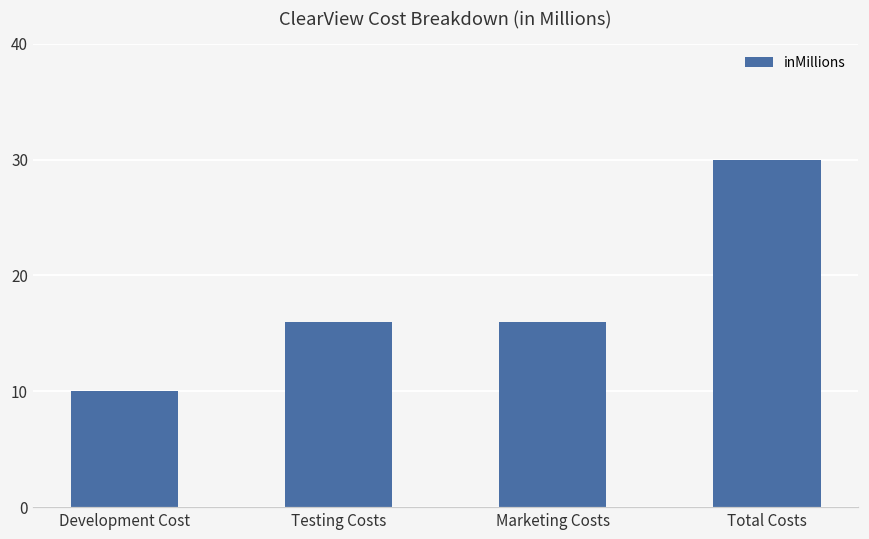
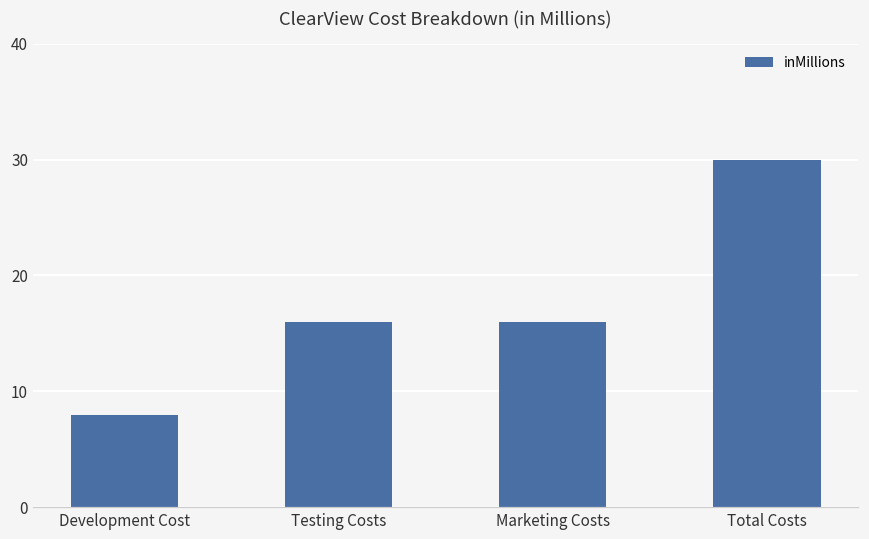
Development Cost: 10 -> 8
